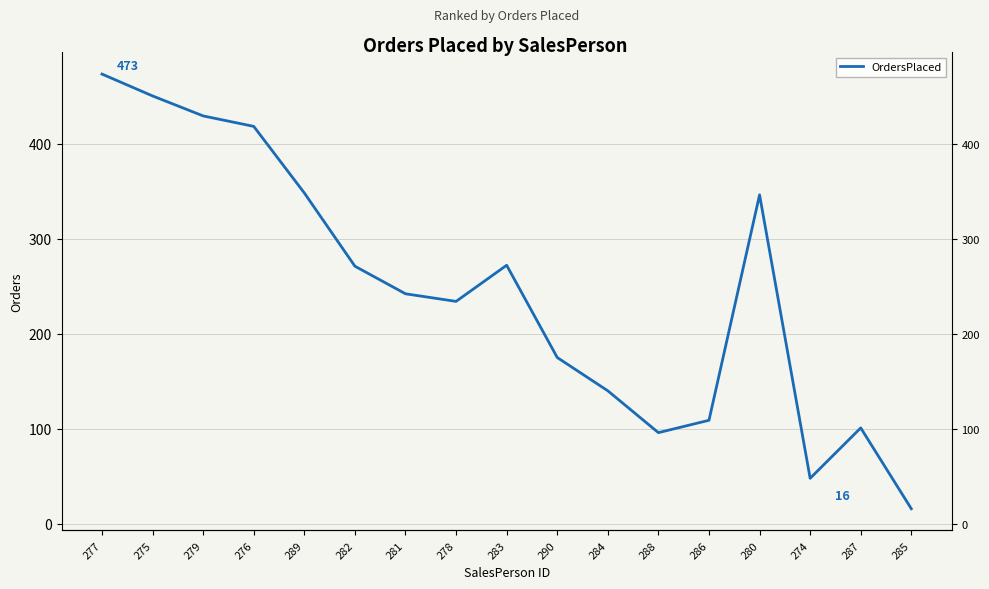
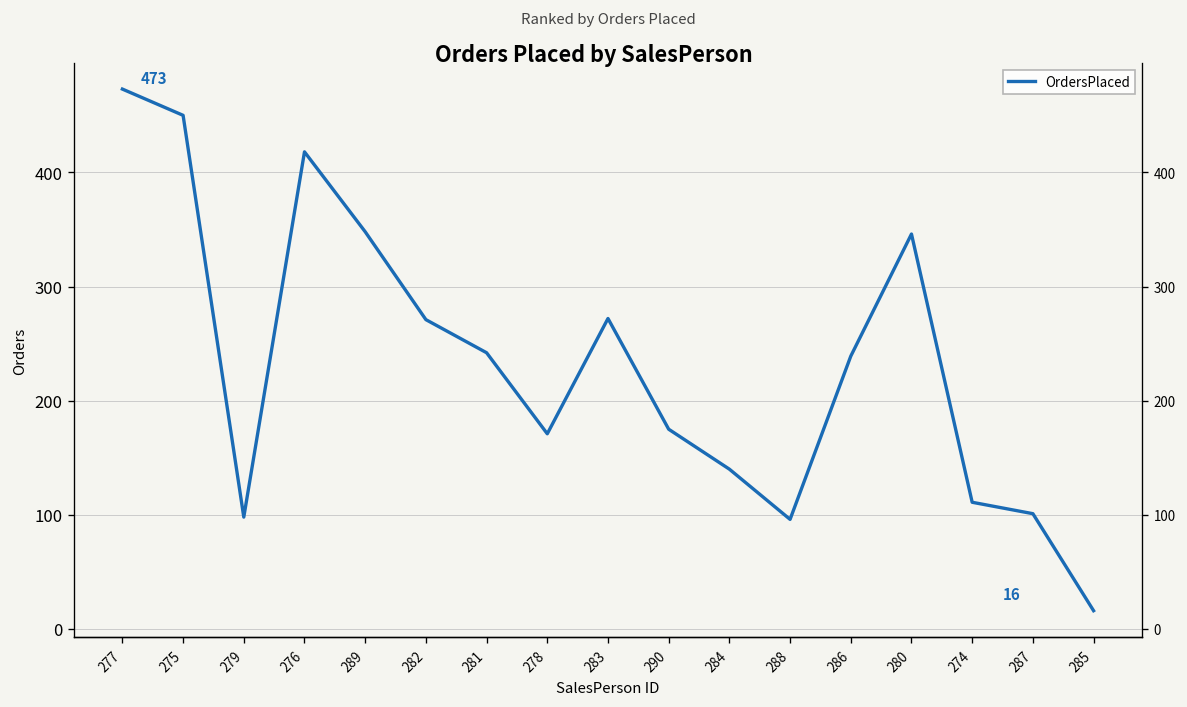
279: 430 -> 100
278: 230 -> 170
286: 110 -> 240
274: 50 -> 110
